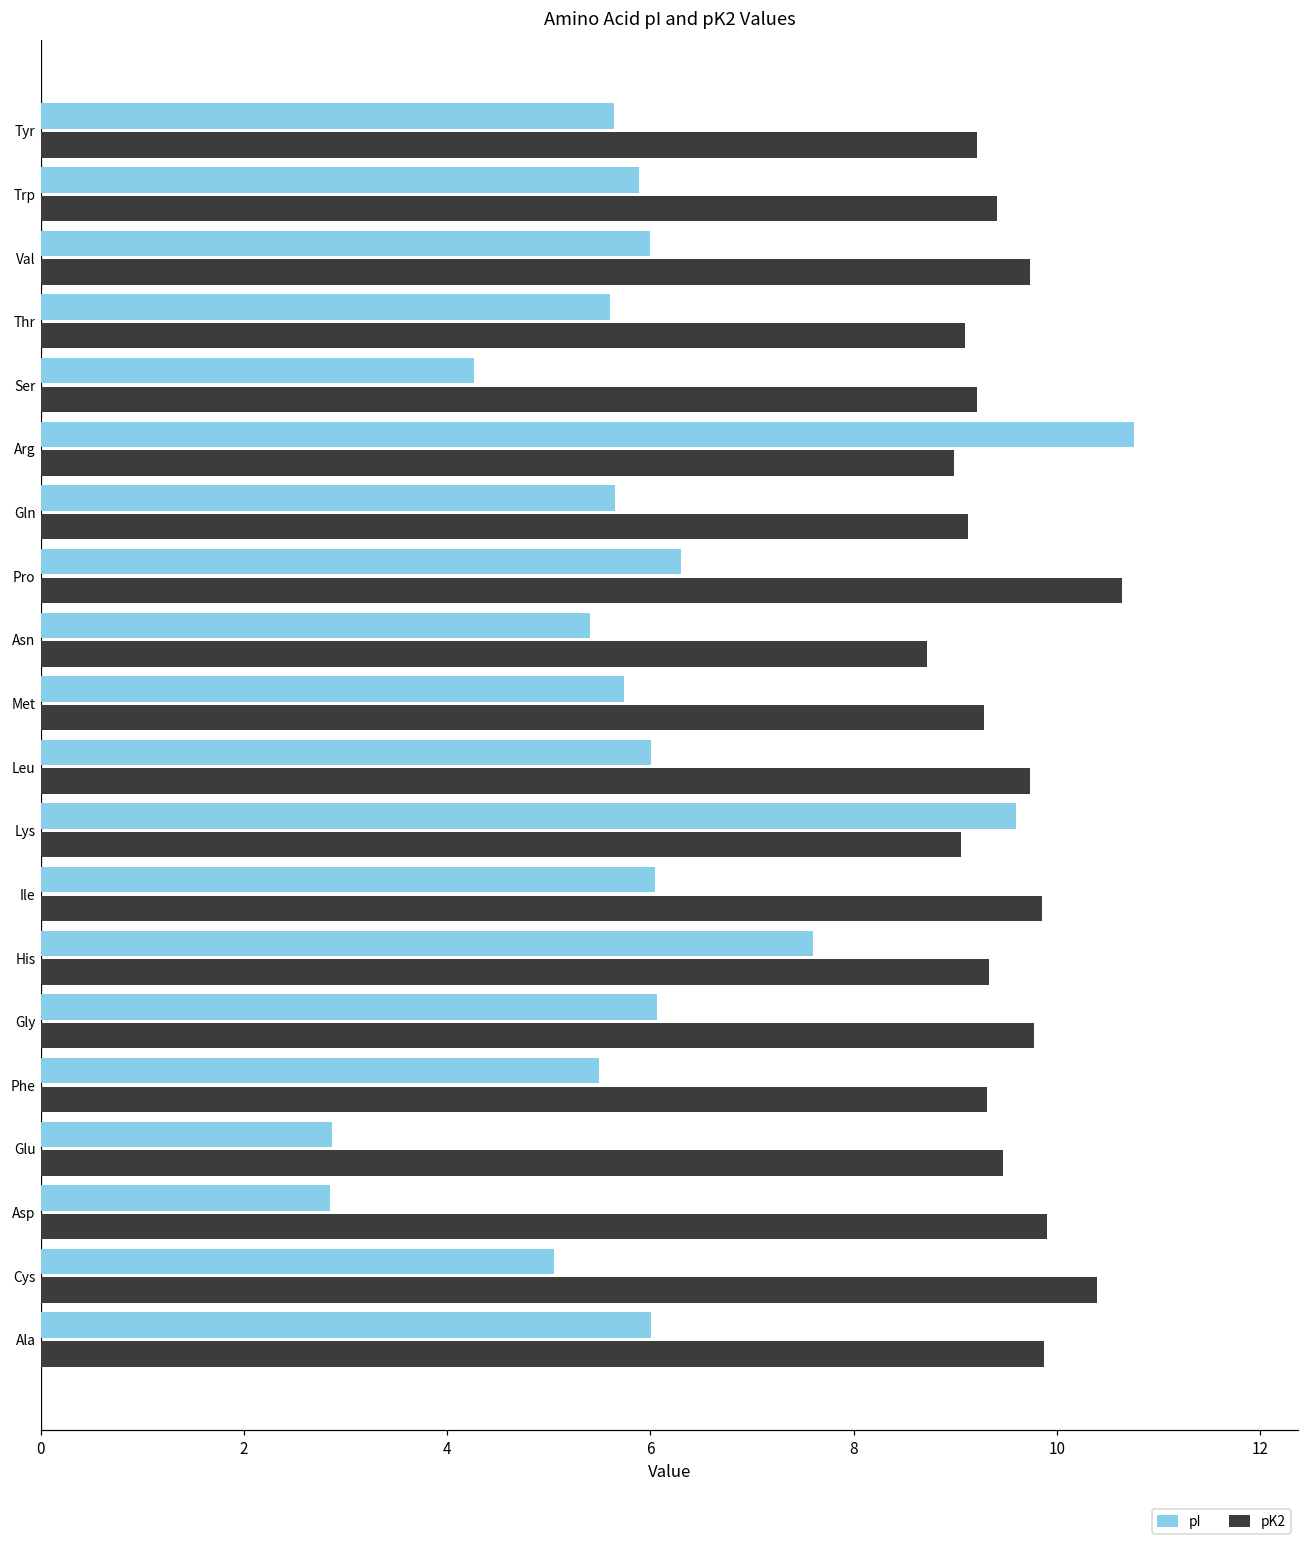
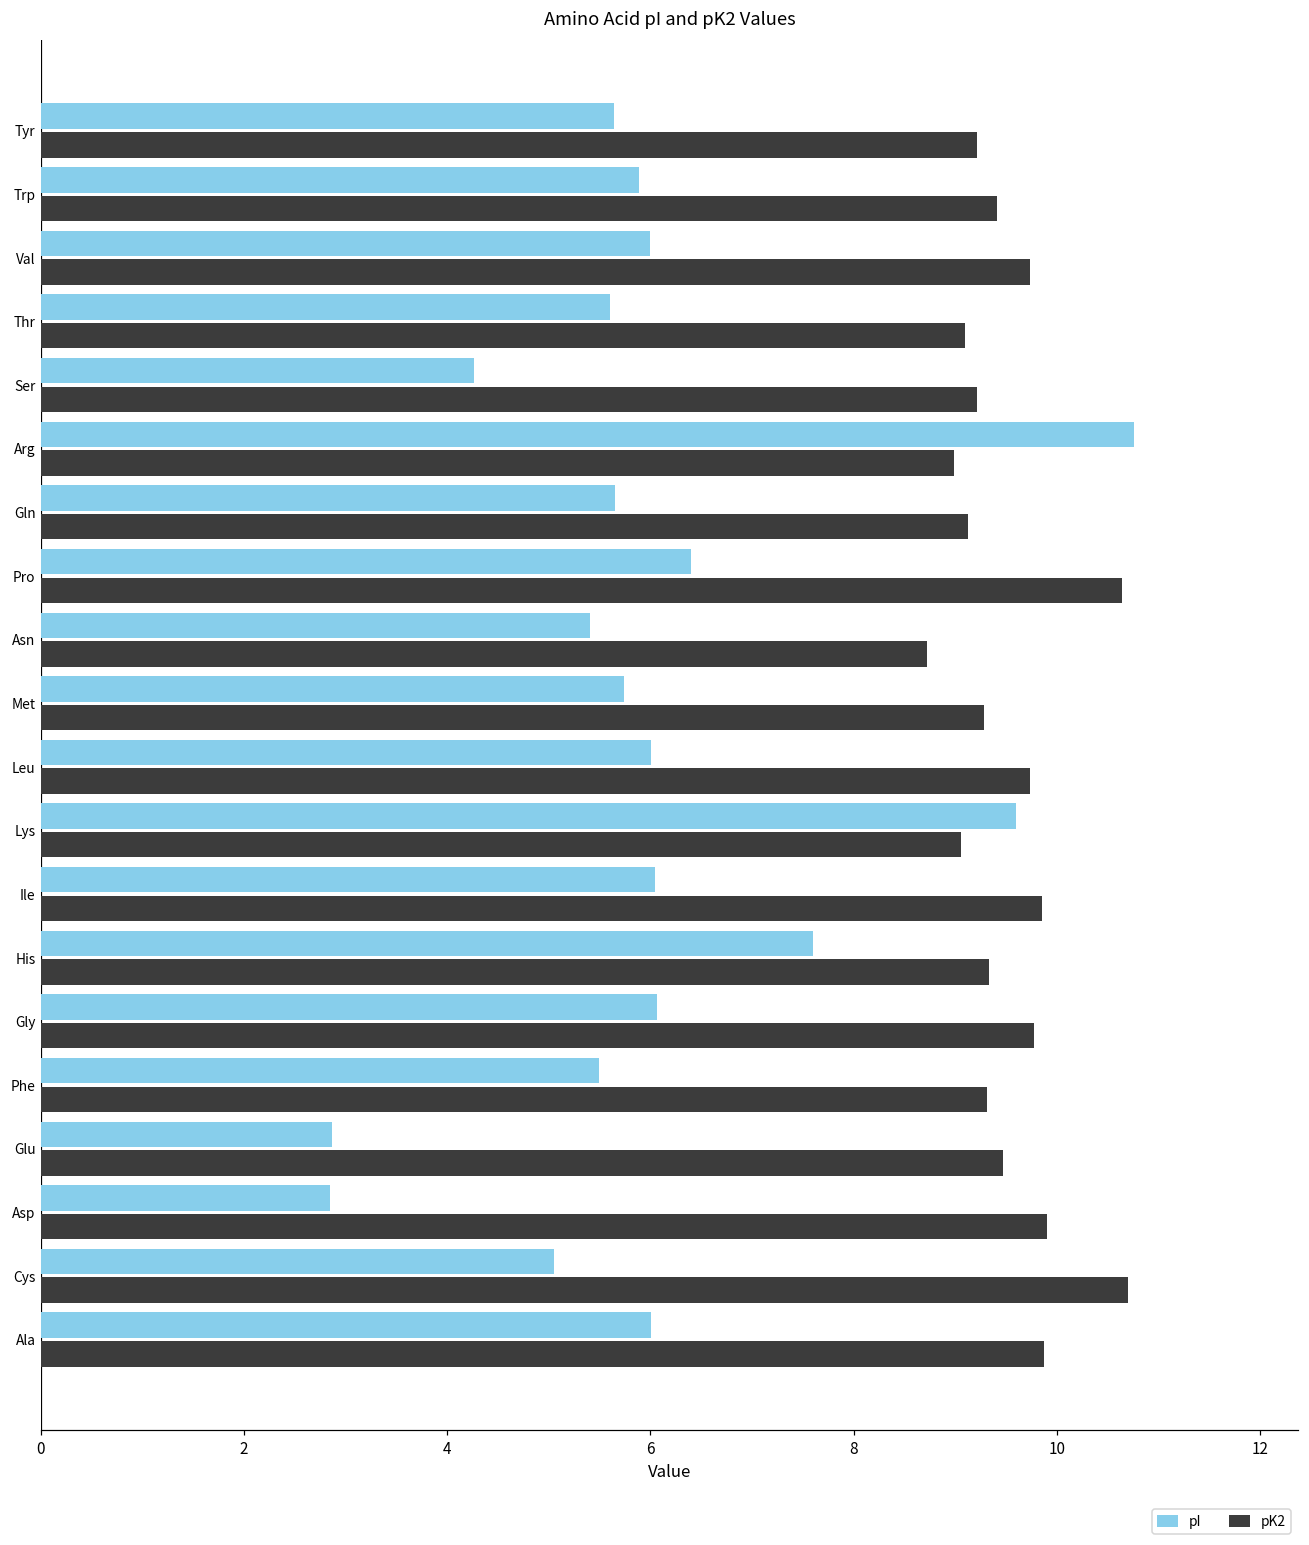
pI, Pro: 6.3 -> 6.4
pK2, Cys: 10.4 -> 10.7
